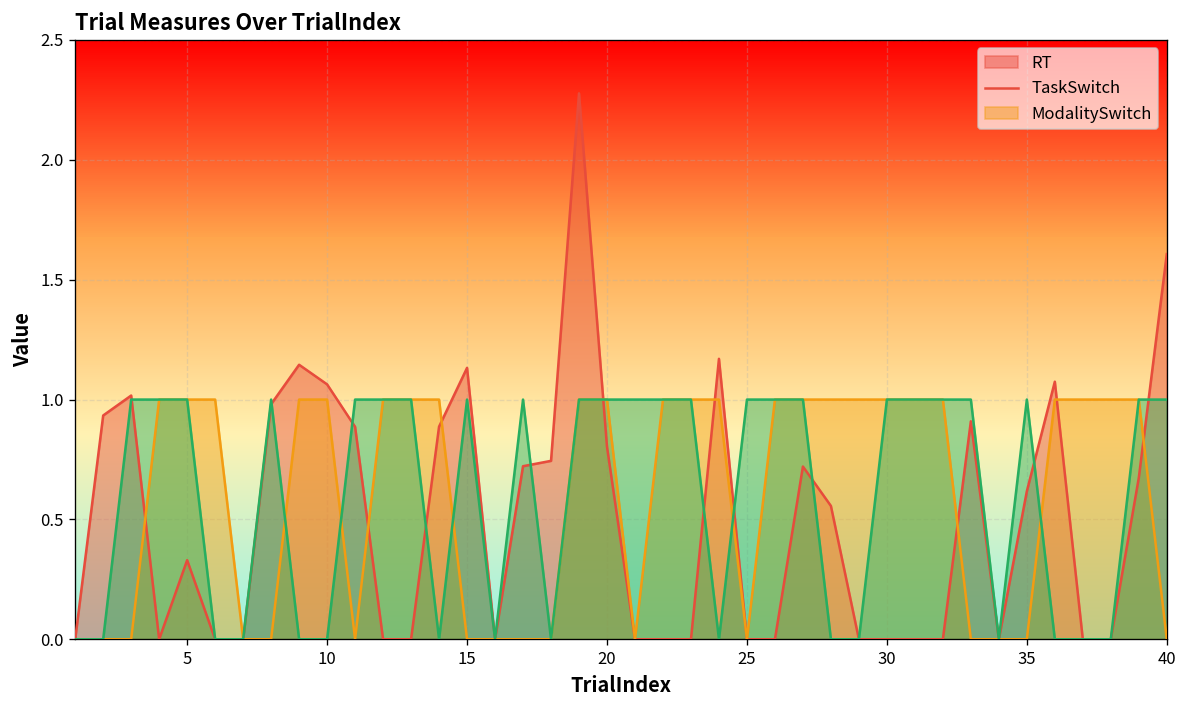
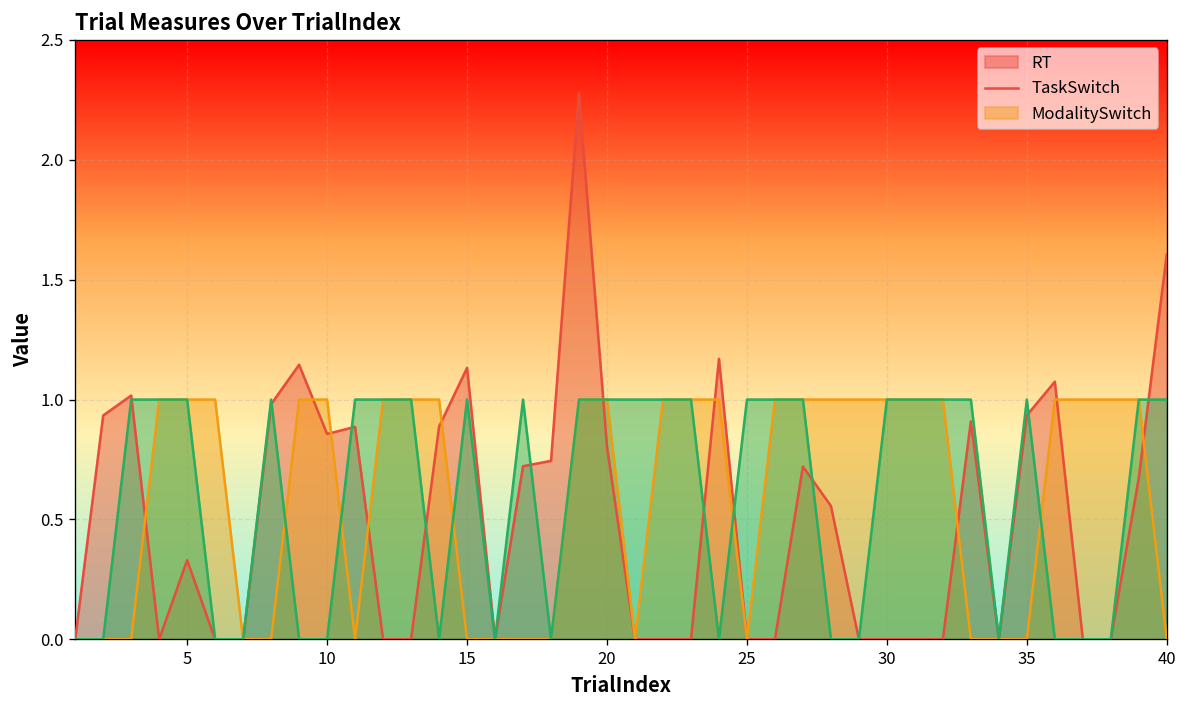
RT, 10: 1.06 -> 0.86
RT, 35: 0.62 -> 0.93
